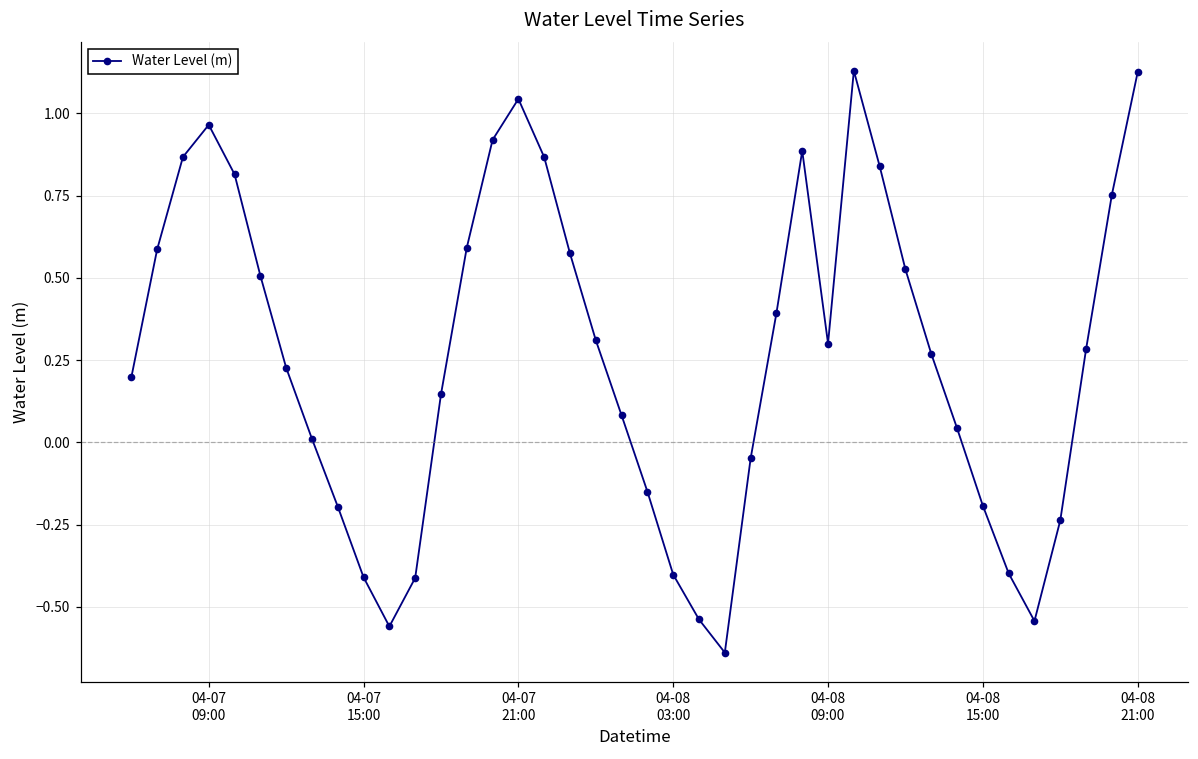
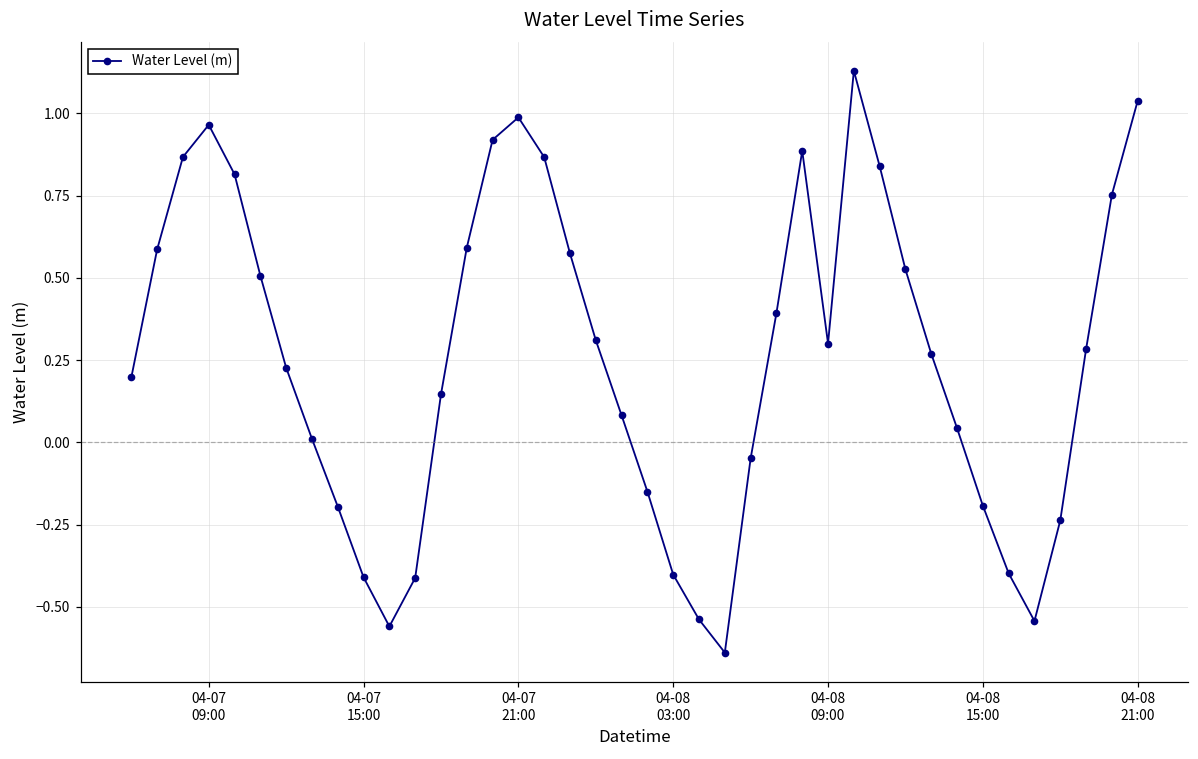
04-07 21:00: 1.04 -> 0.99
04-08 21:00: 1.13 -> 1.04
